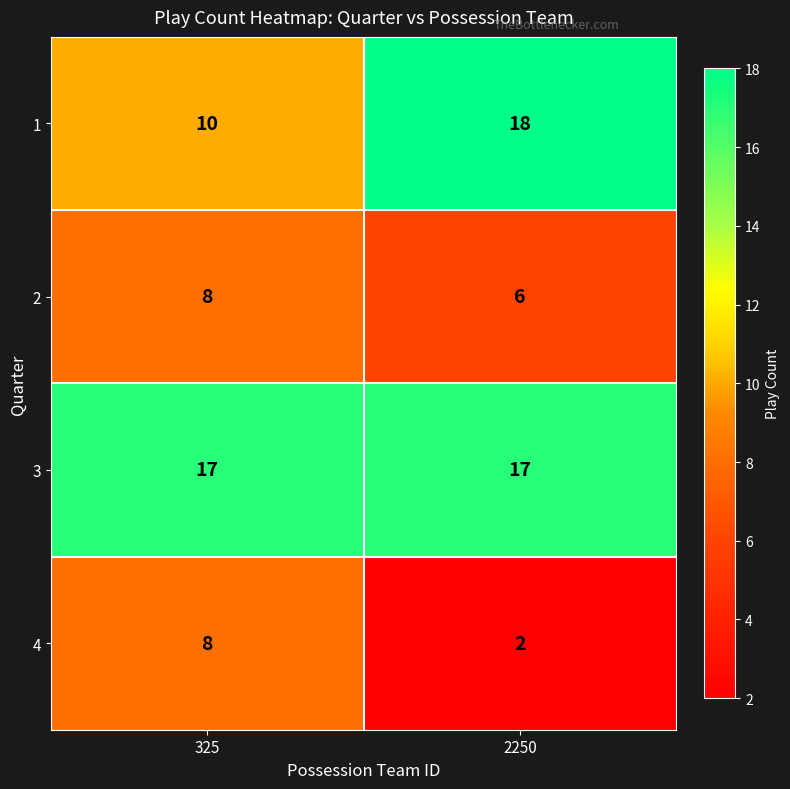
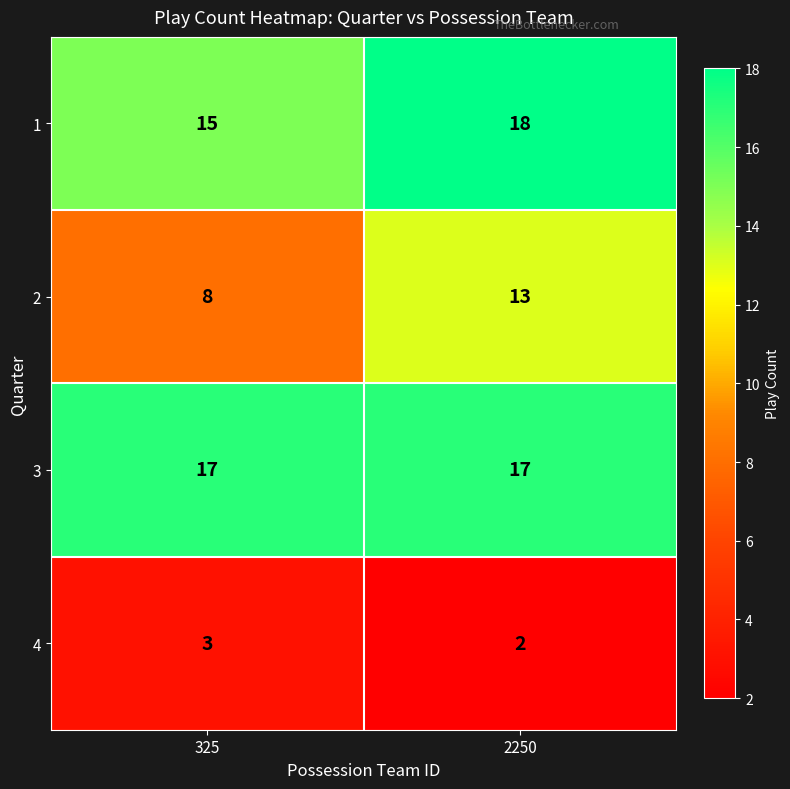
1, 325: 10 -> 15
2, 2250: 6 -> 13
4, 325: 8 -> 3
